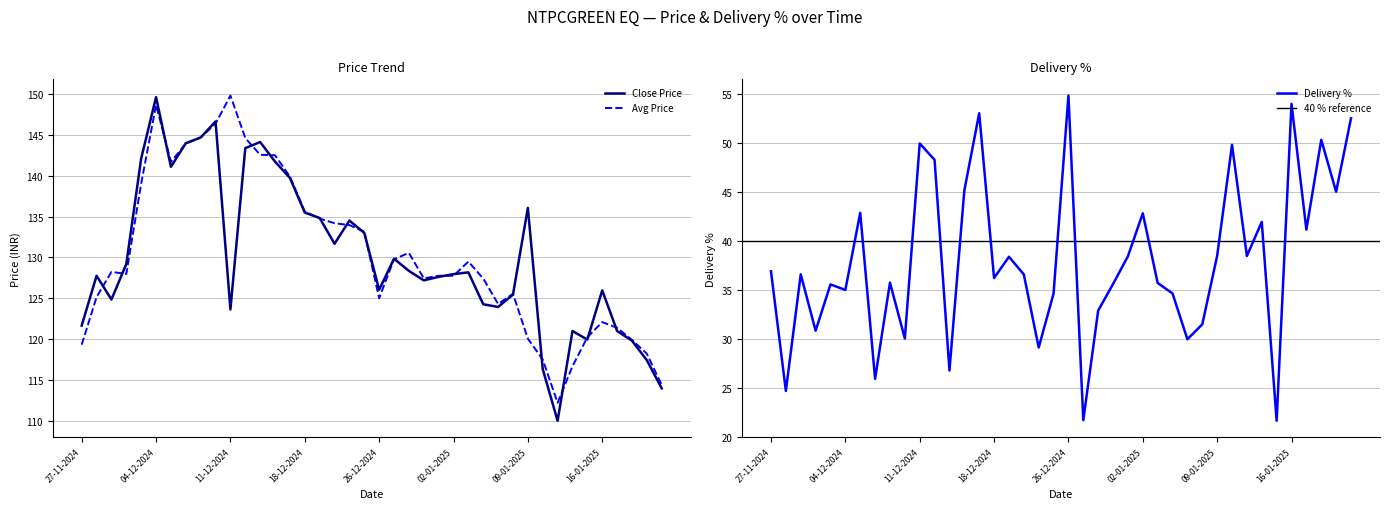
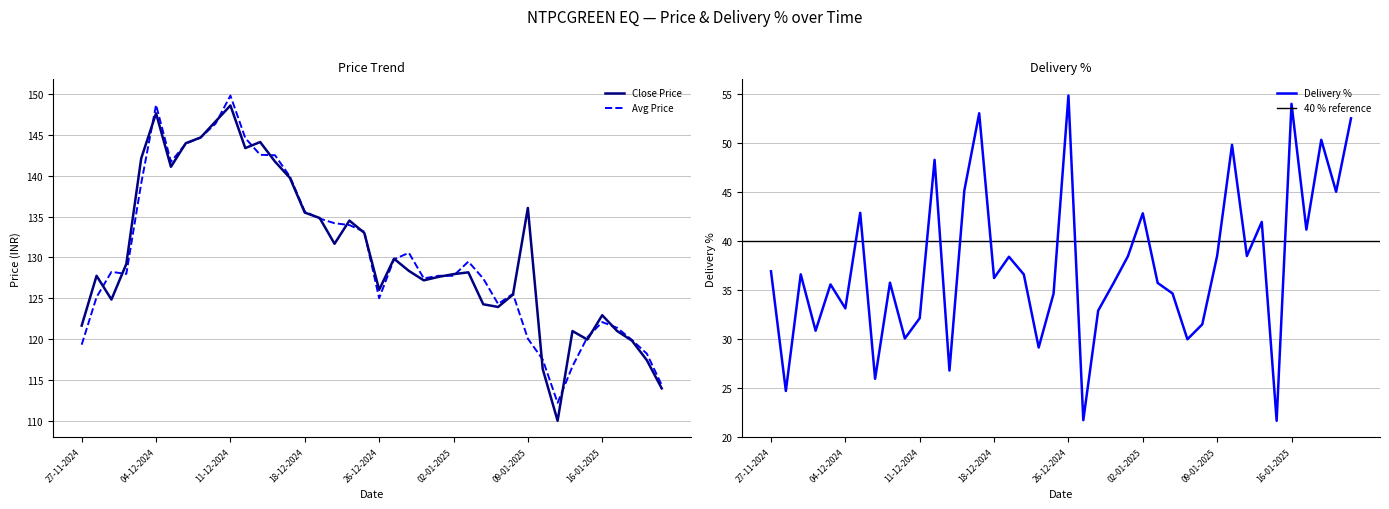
Price Trend, Close Price, 04-12-2024: 150 -> 148
Price Trend, Close Price, 11-12-2024: 124 -> 149
Price Trend, Close Price, 16-01-2025: 126 -> 123
Delivery %, 04-12-2024: 35 -> 33
Delivery %, 11-12-2024: 50 -> 32
